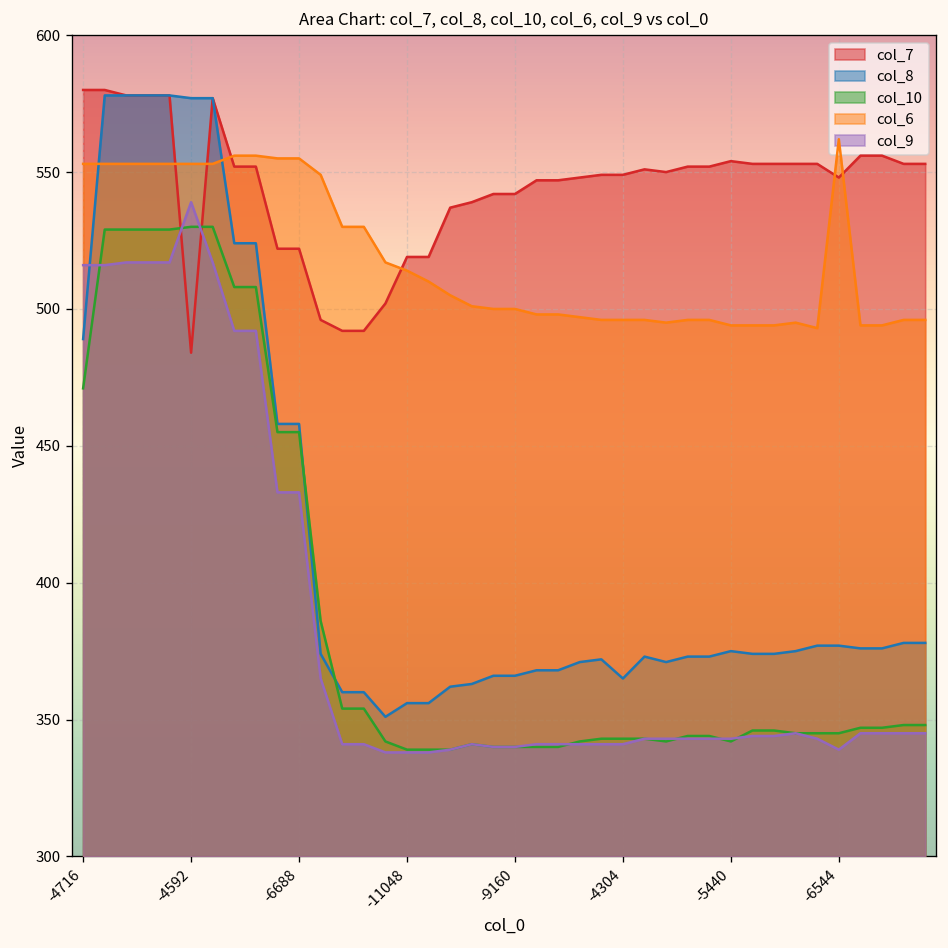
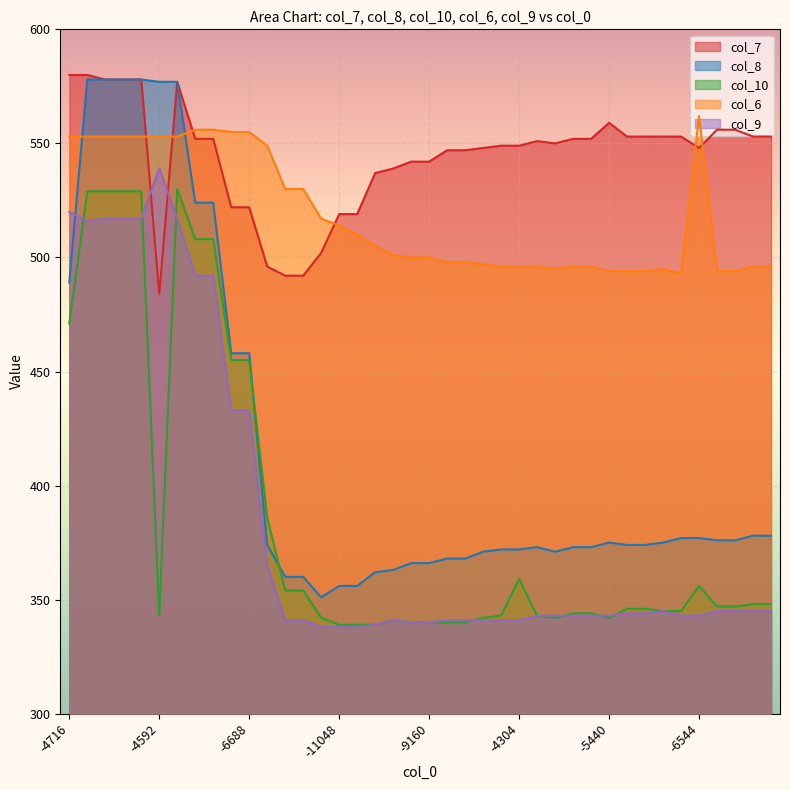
col_9, -4716: 516 -> 520
col_10, -4592: 530 -> 343
col_8, -4304: 365 -> 372
col_10, -4304: 343 -> 359
col_7, -5440: 554 -> 559
col_10, -6544: 345 -> 356
col_9, -6544: 339 -> 343
